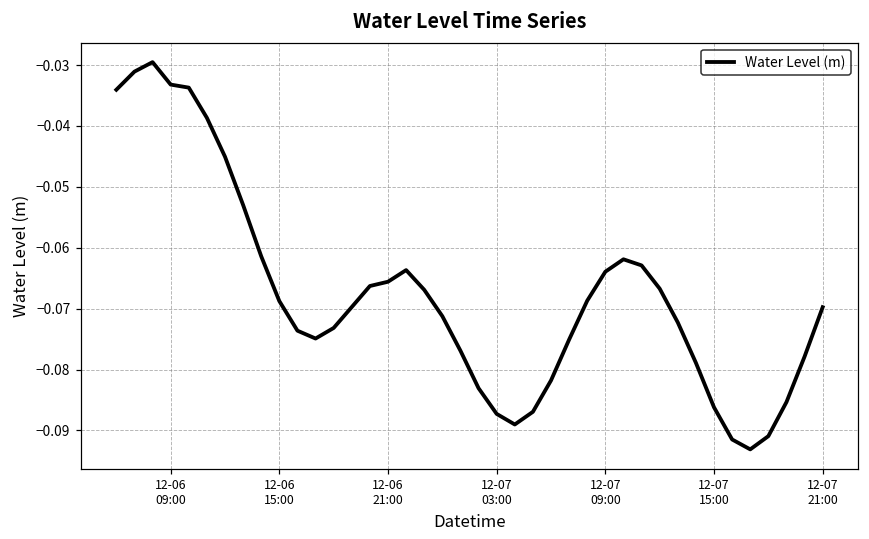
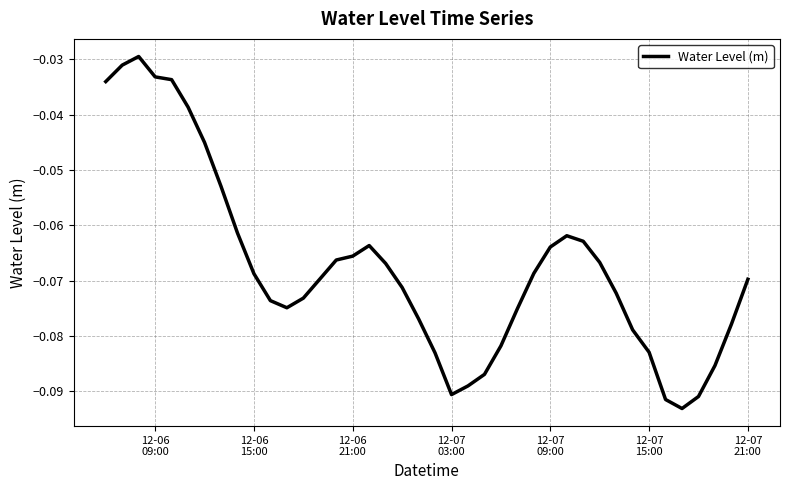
12-07 03:00: -0.087 -> -0.091
12-07 15:00: -0.086 -> -0.083
